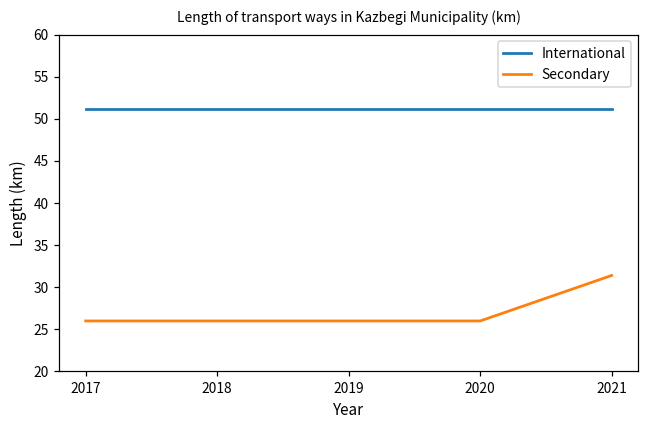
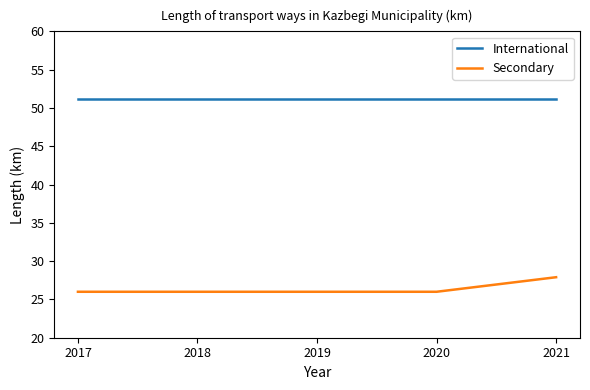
Secondary, 2021: 31 -> 28
